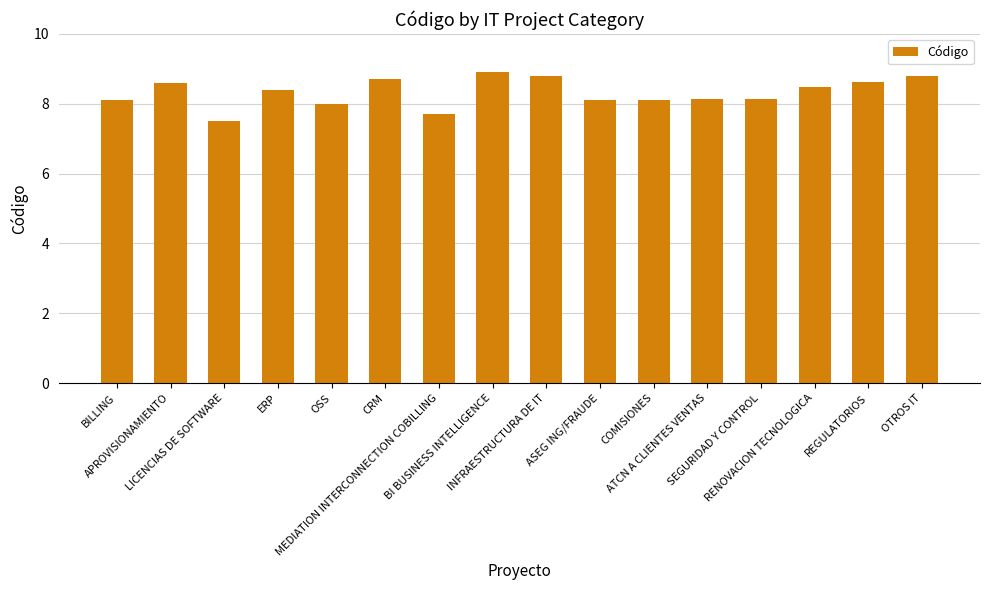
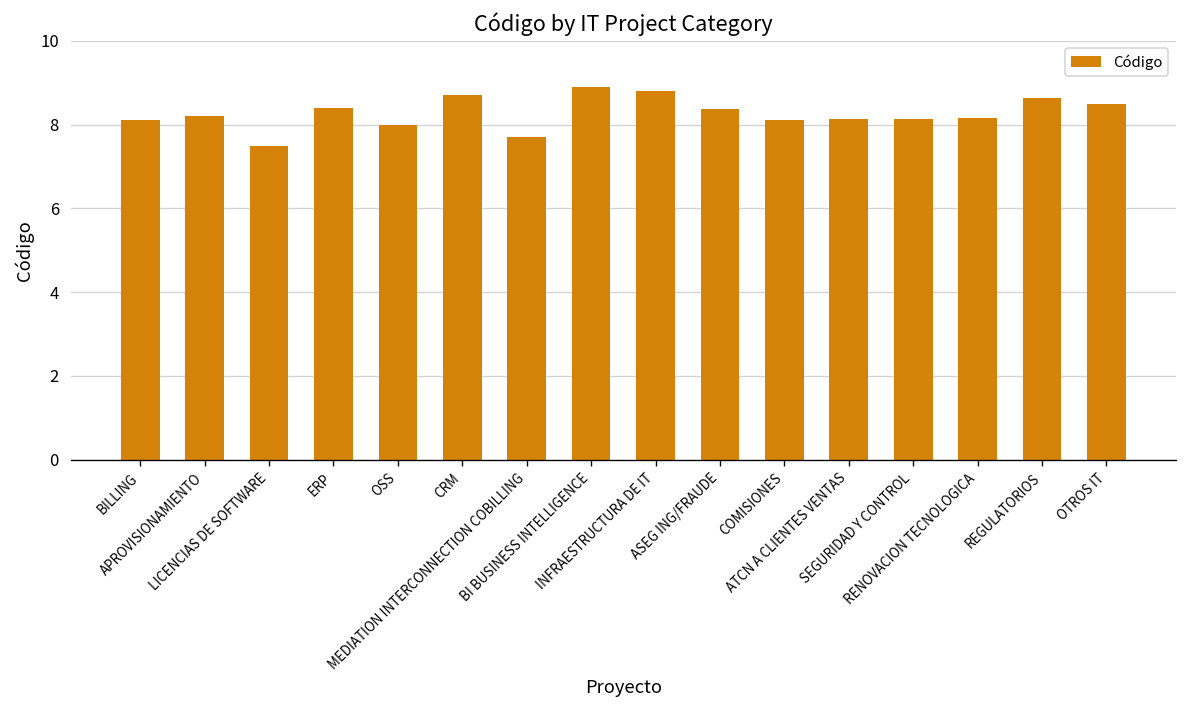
APROVISIONAMIENTO: 8.6 -> 8.2
ASEG ING/FRAUDE: 8.1 -> 8.4
RENOVACION TECNOLOGICA: 8.5 -> 8.2
OTROS IT: 8.8 -> 8.5
